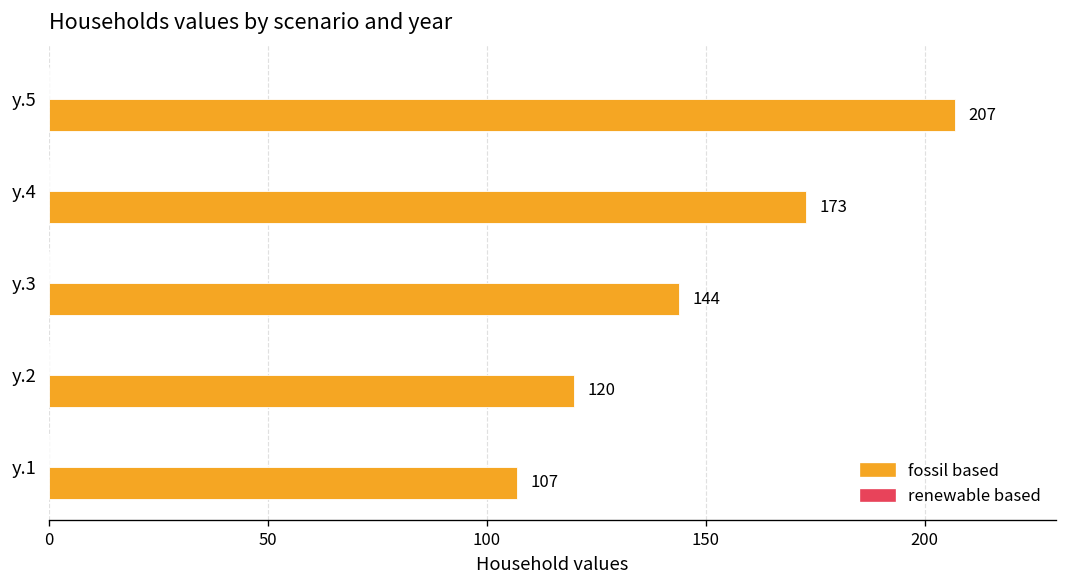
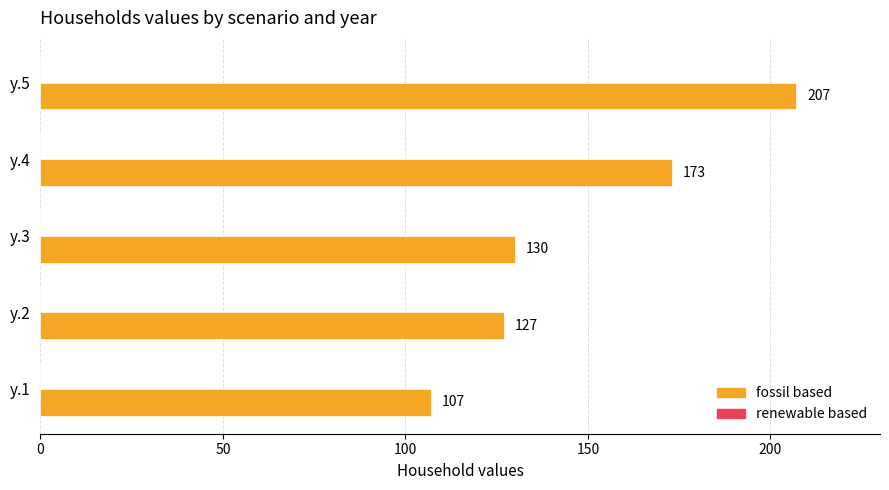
fossil based, y.3: 144 -> 130
fossil based, y.2: 120 -> 127
